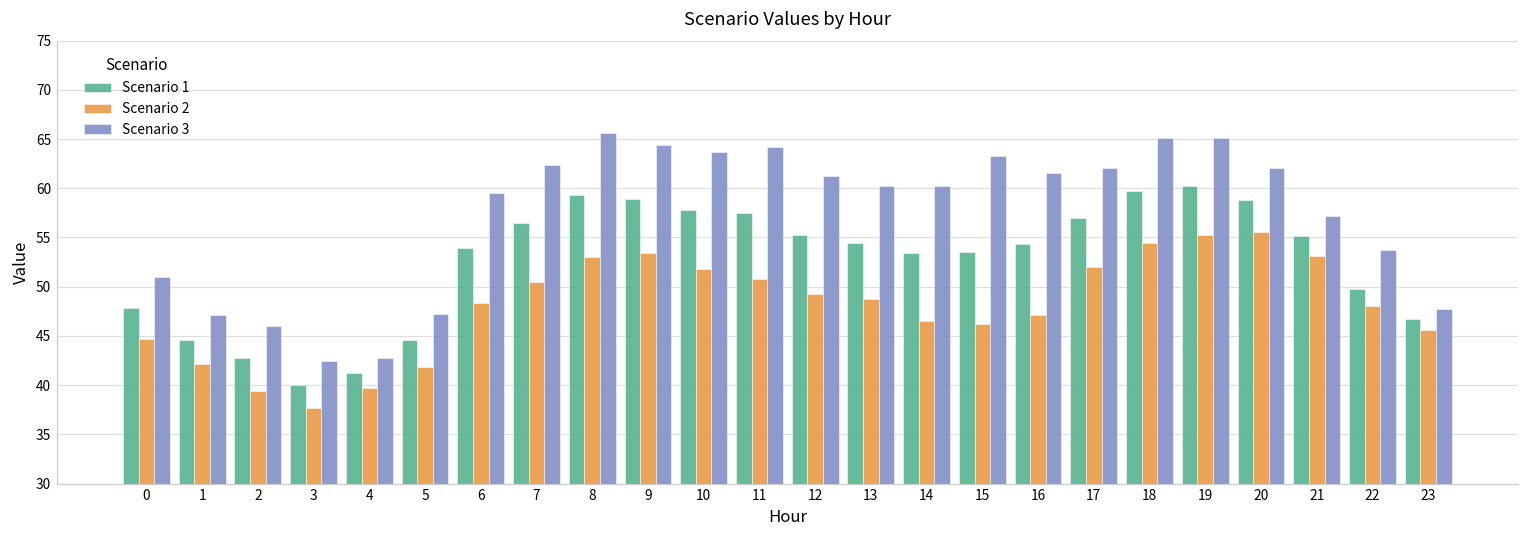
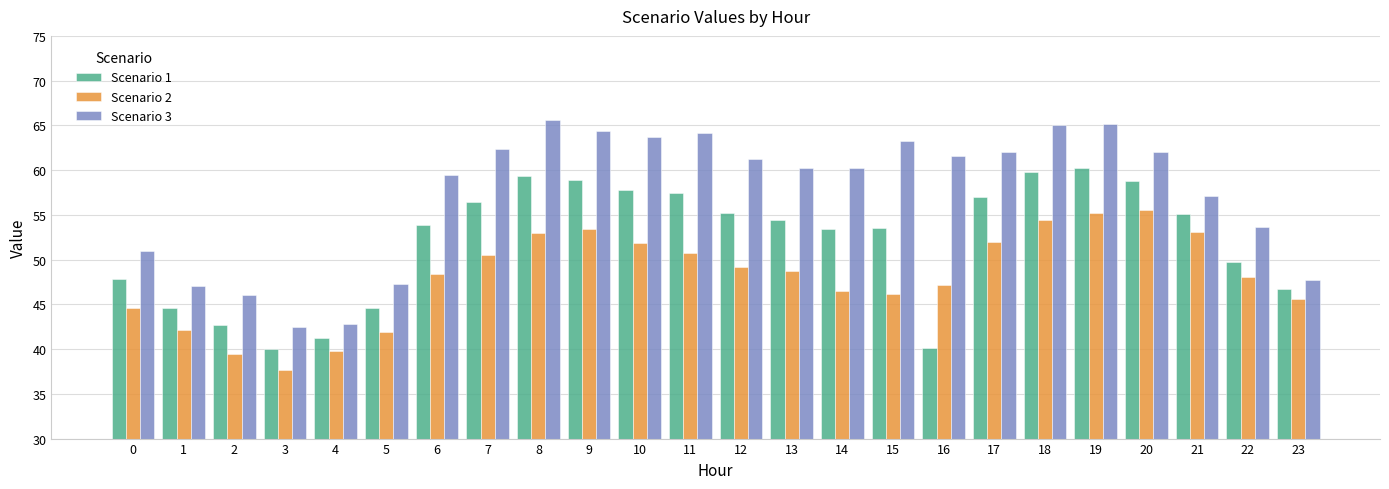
Scenario 1, 16: 54 -> 40
